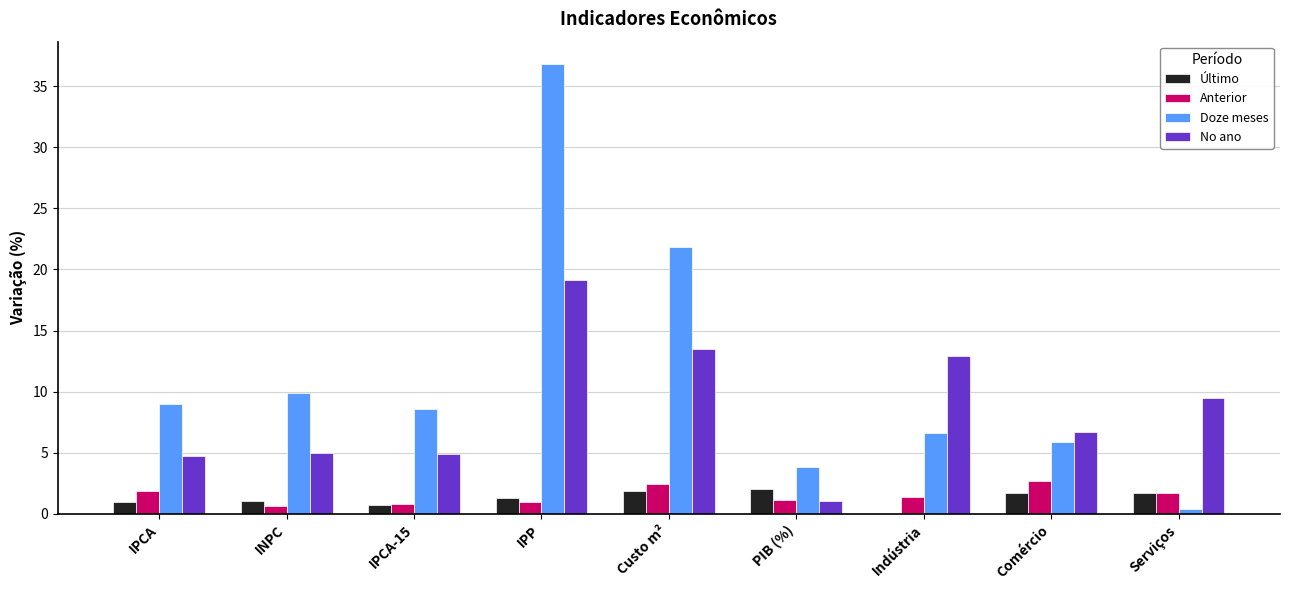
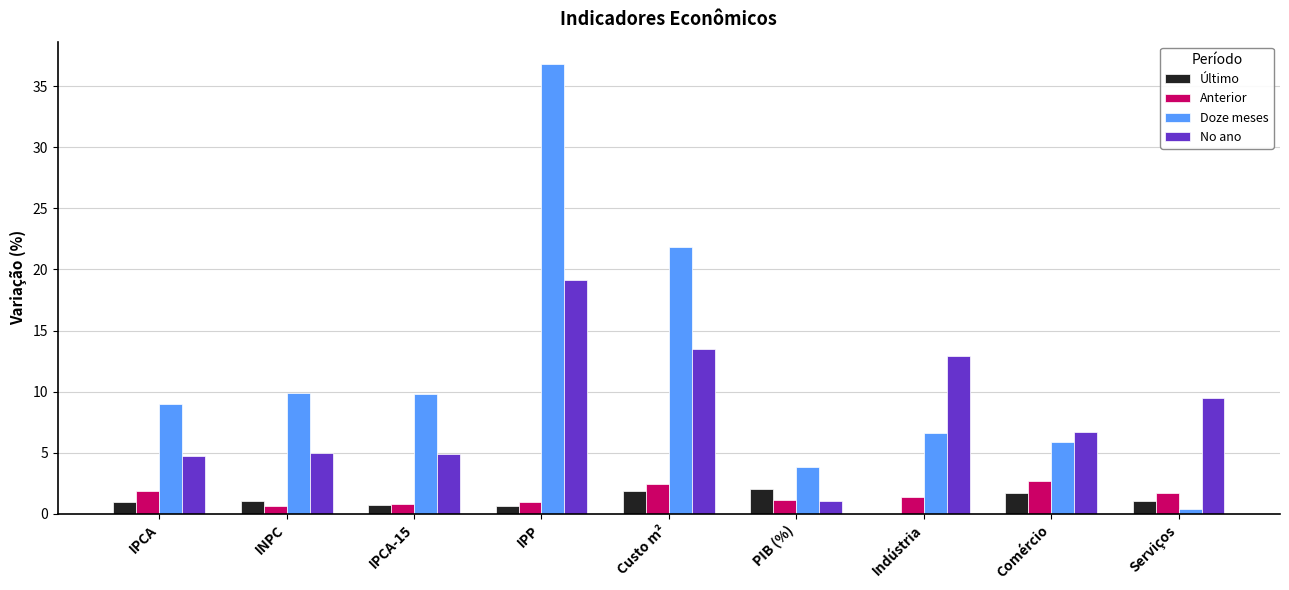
Doze meses, IPCA-15: 8.6 -> 9.8
Último, IPP: 1.3 -> 0.7
Último, Serviços: 1.7 -> 1.0
